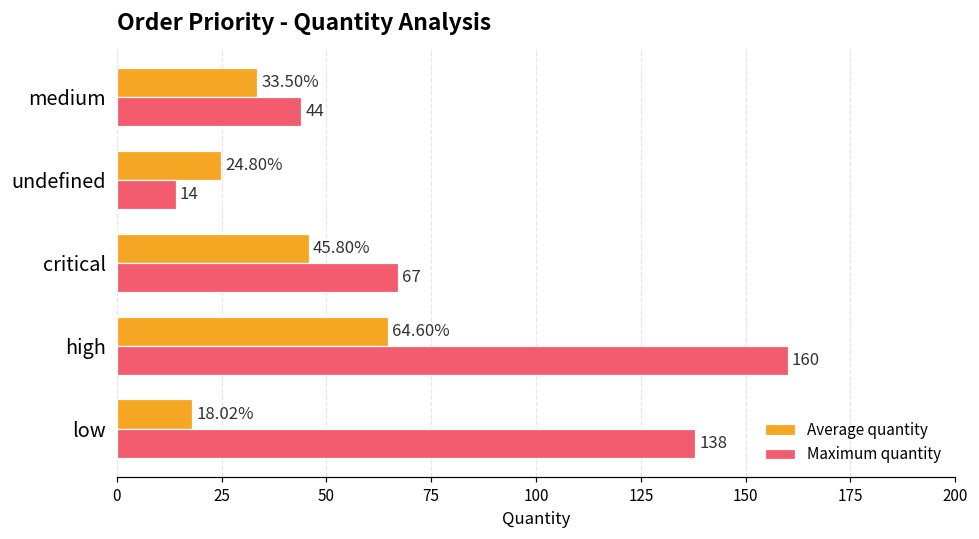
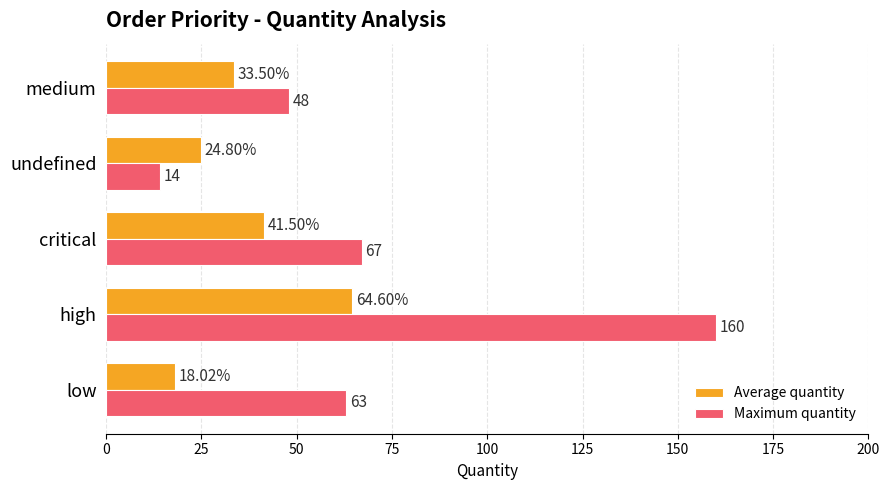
Maximum quantity, medium: 44 -> 48
Average quantity, critical: 45.80% -> 41.50%
Maximum quantity, low: 138 -> 63
